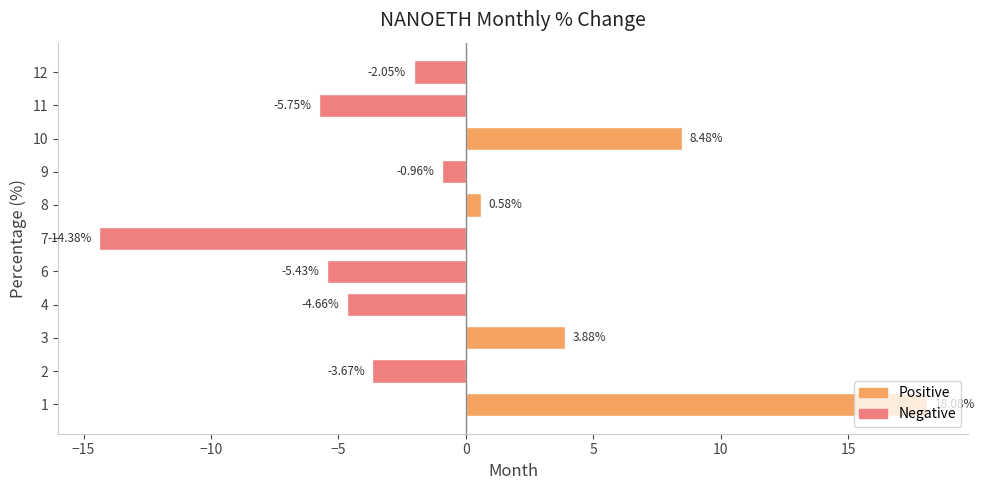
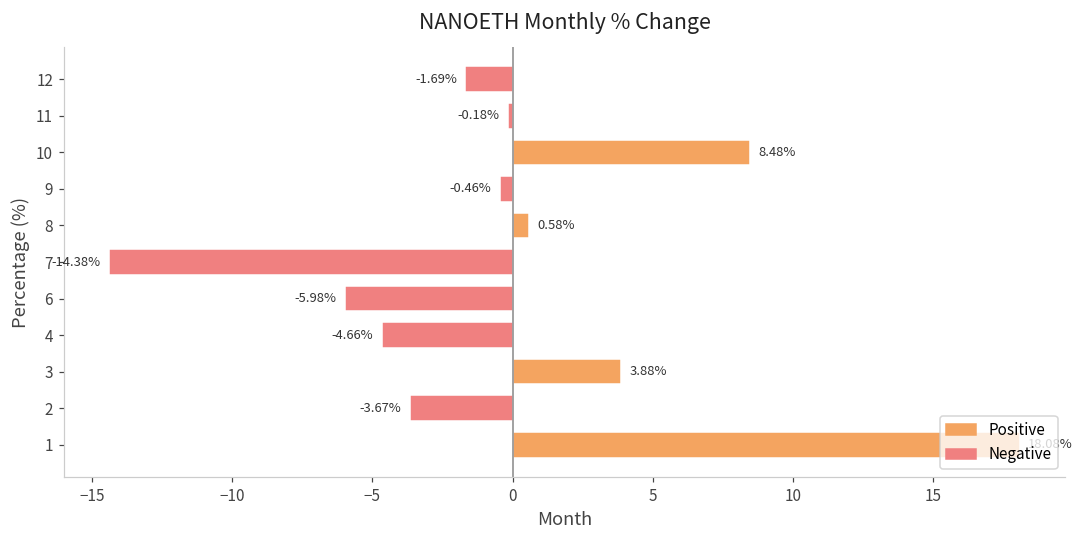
12: -2.05% -> -1.69%
11: -5.75% -> -0.18%
9: -0.96% -> -0.46%
6: -5.43% -> -5.98%
